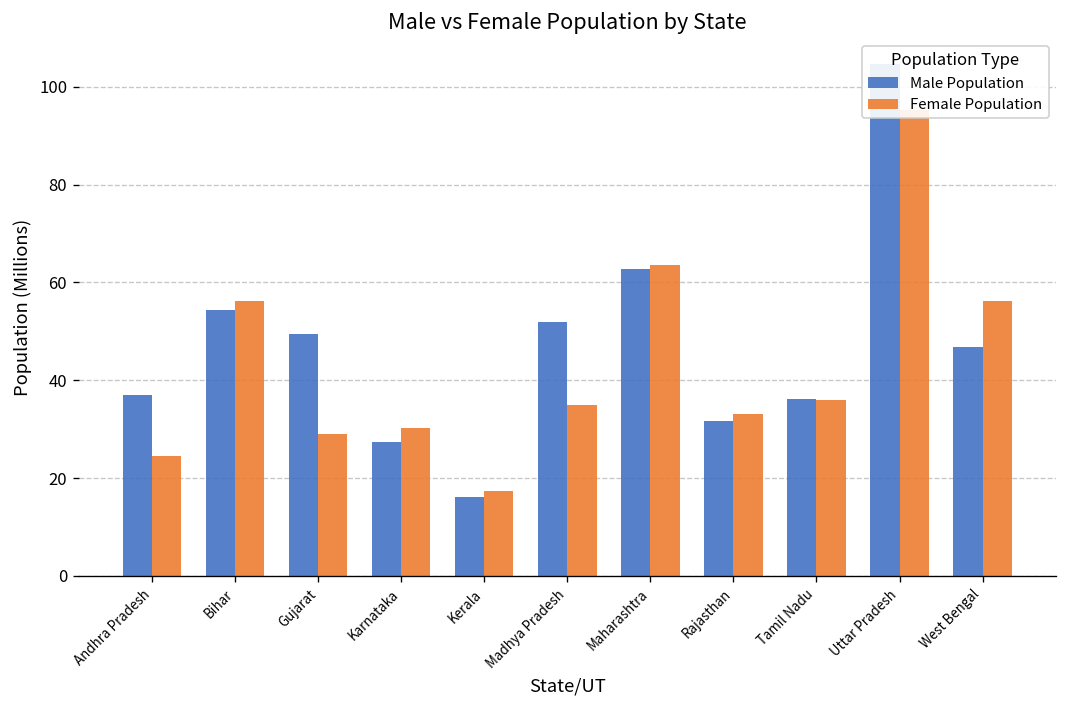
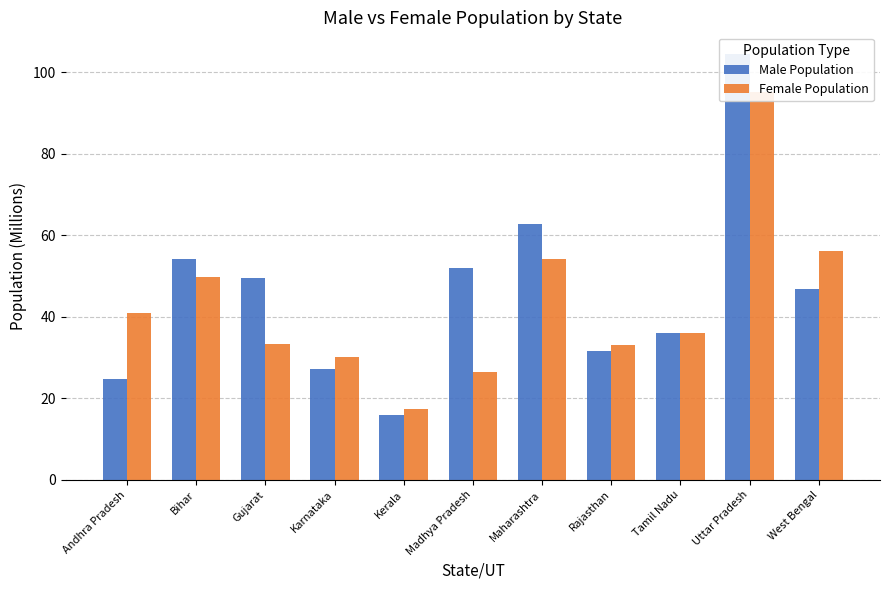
Male Population, Andhra Pradesh: 37 -> 25
Female Population, Andhra Pradesh: 25 -> 41
Female Population, Bihar: 56 -> 50
Female Population, Gujarat: 29 -> 33
Female Population, Madhya Pradesh: 35 -> 26
Female Population, Maharashtra: 64 -> 54
